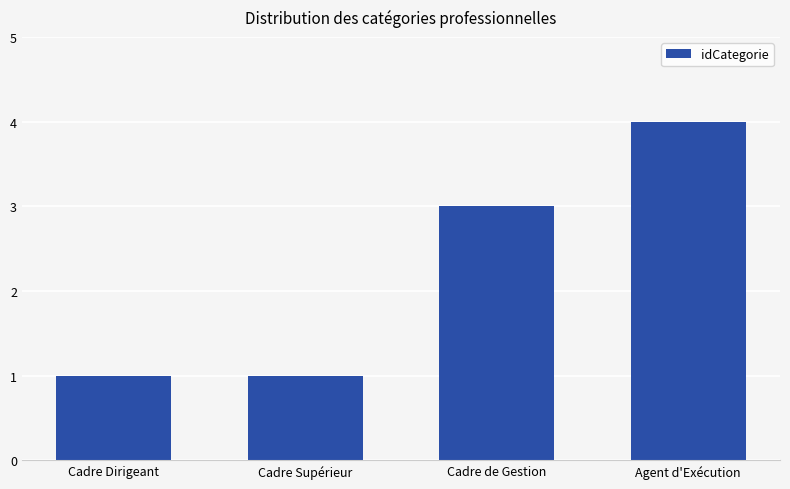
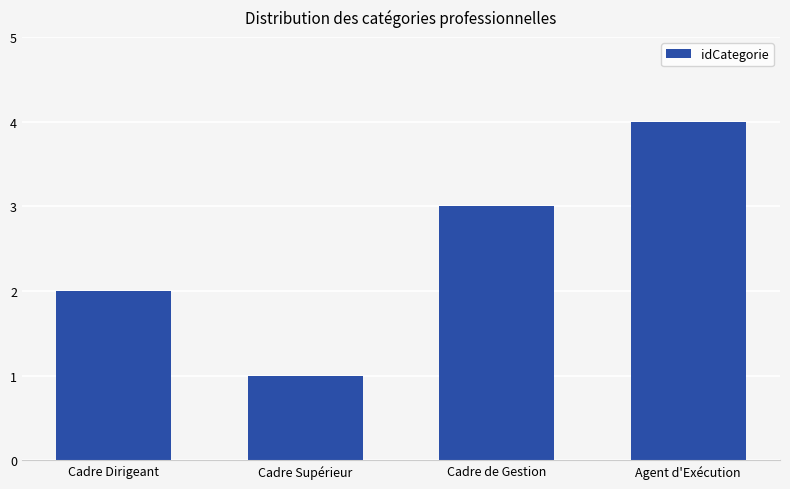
Cadre Dirigeant: 1 -> 2
